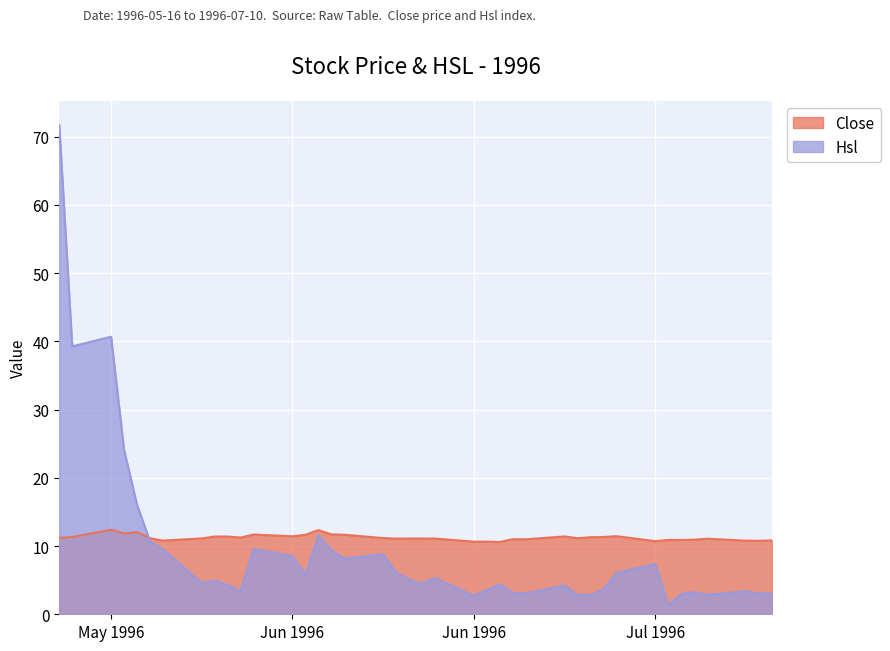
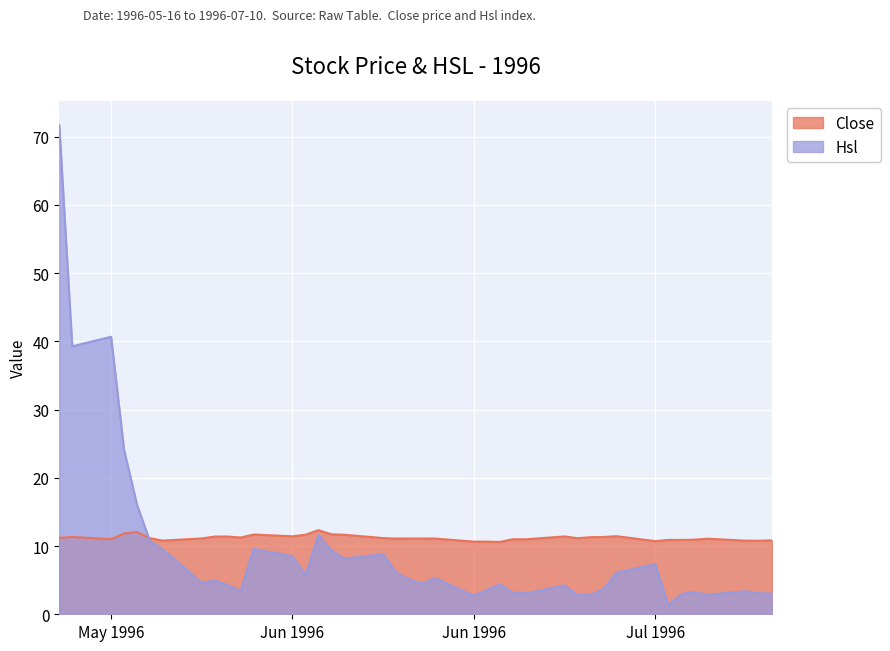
Close, May 1996: 12 -> 11
